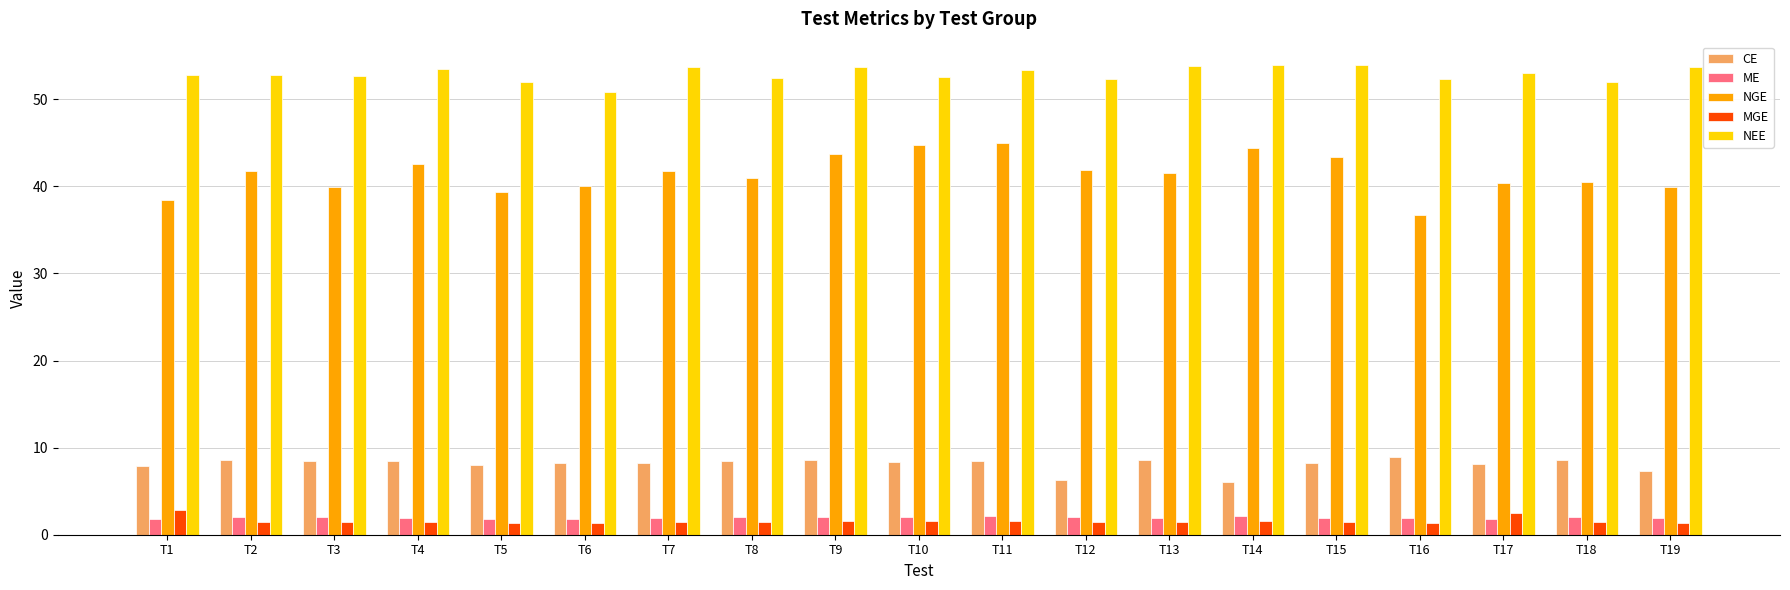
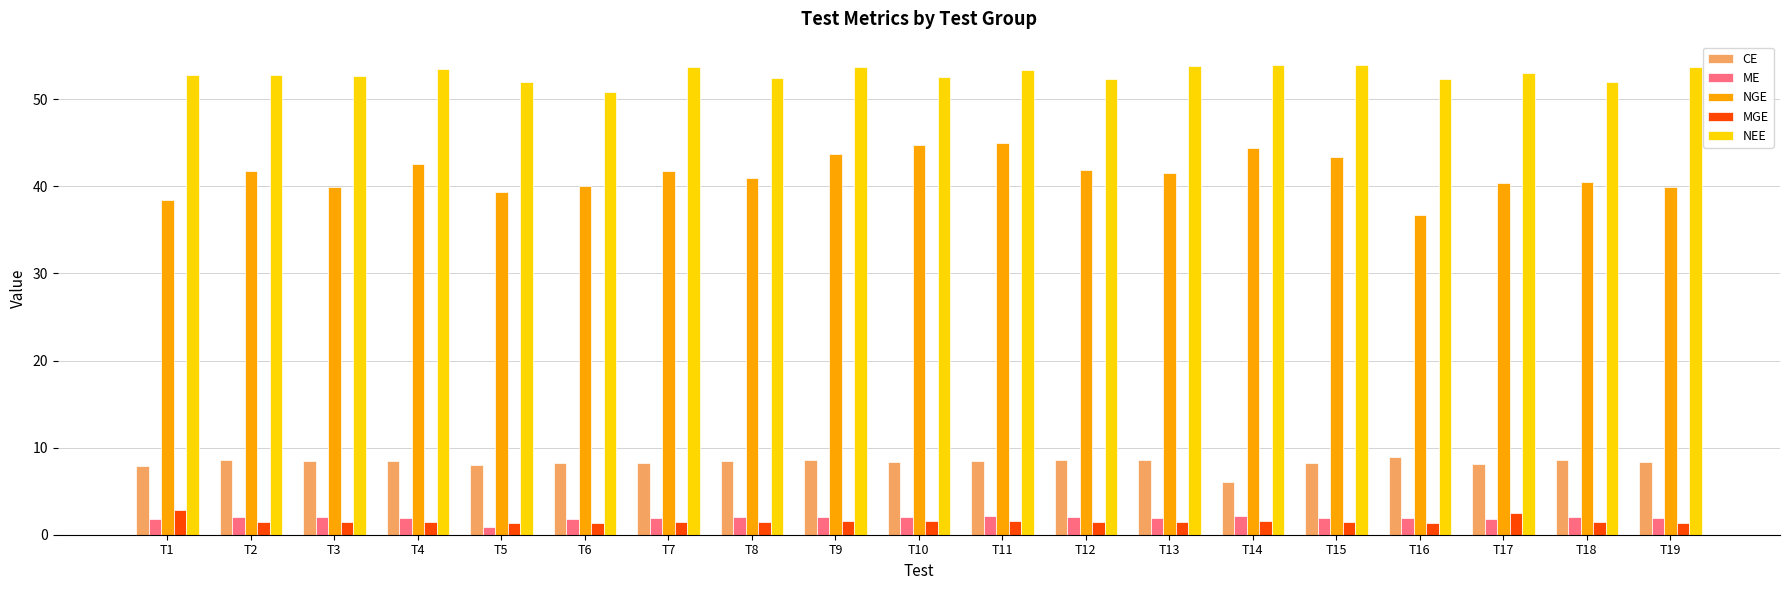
ME, T5: 2 -> 1
CE, T12: 6 -> 9
CE, T19: 7 -> 8
